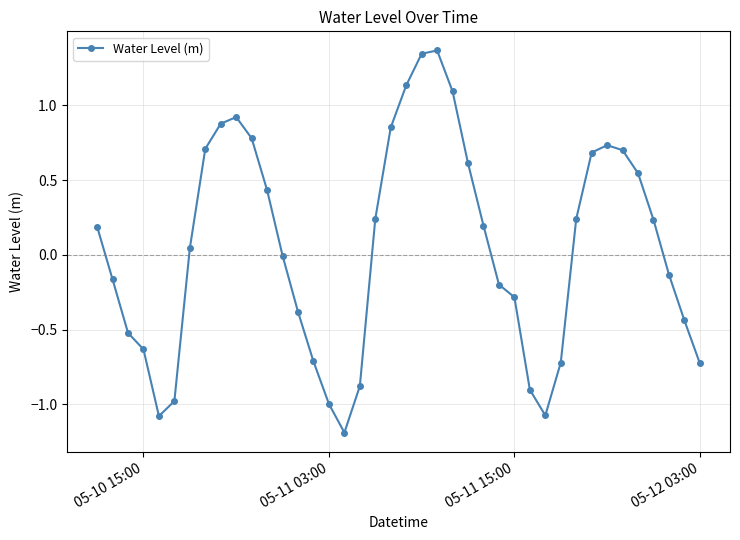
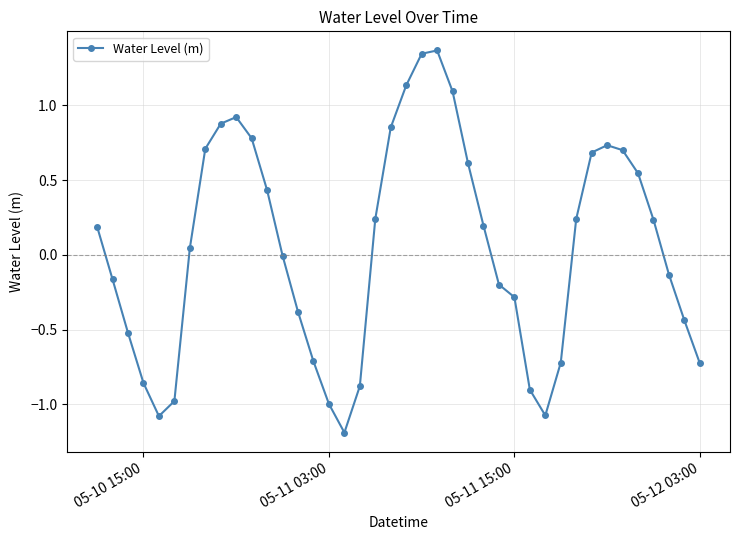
05-10 15:00: -0.63 -> -0.86
